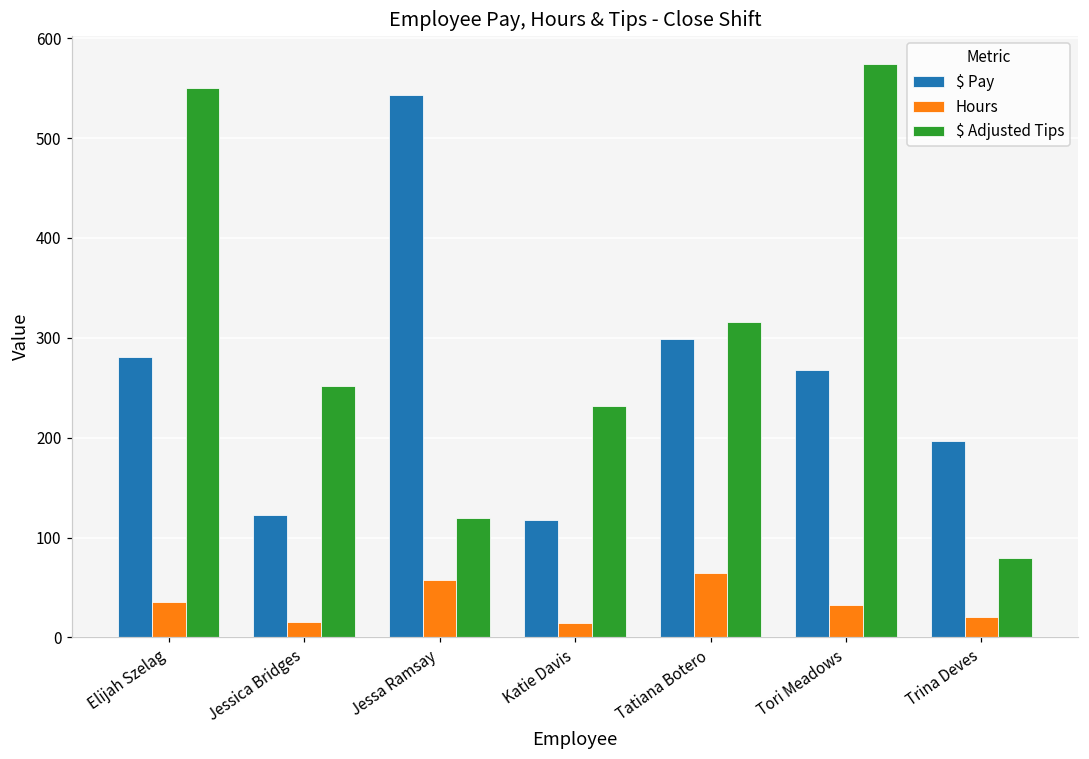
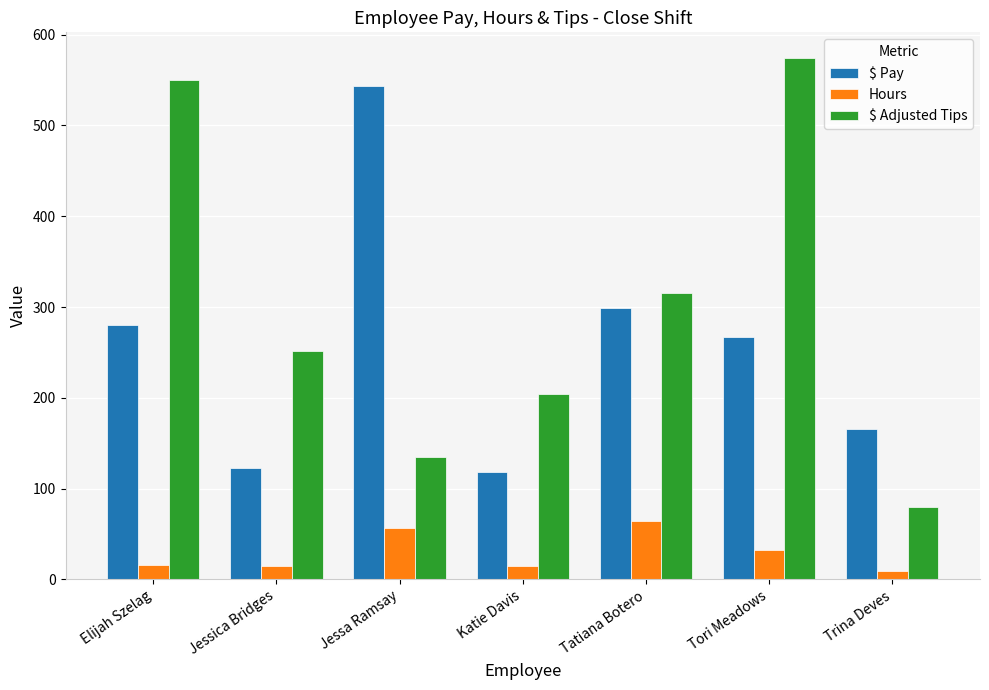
Hours, Elijah Szelag: 40 -> 20
$ Adjusted Tips, Jessa Ramsay: 120 -> 130
$ Adjusted Tips, Katie Davis: 230 -> 200
$ Pay, Trina Deves: 200 -> 170
Hours, Trina Deves: 20 -> 10
